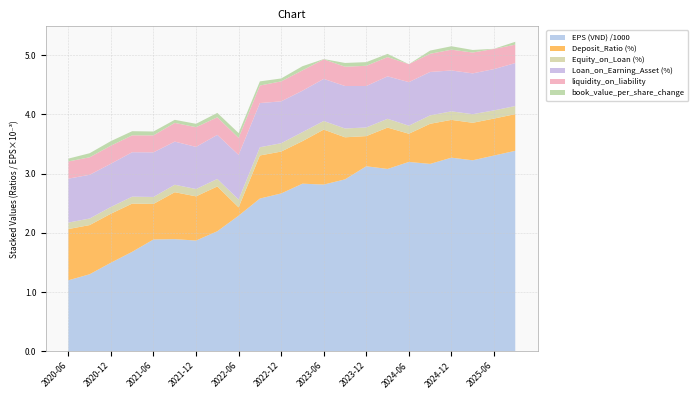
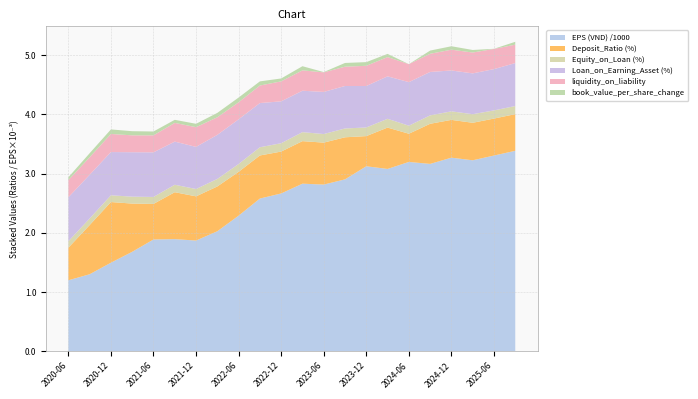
Deposit_Ratio (%), 2020-06: 0.9 -> 0.6
Deposit_Ratio (%), 2020-12: 0.8 -> 1.0
Deposit_Ratio (%), 2022-06: 0.1 -> 0.7
Deposit_Ratio (%), 2023-06: 0.9 -> 0.7
